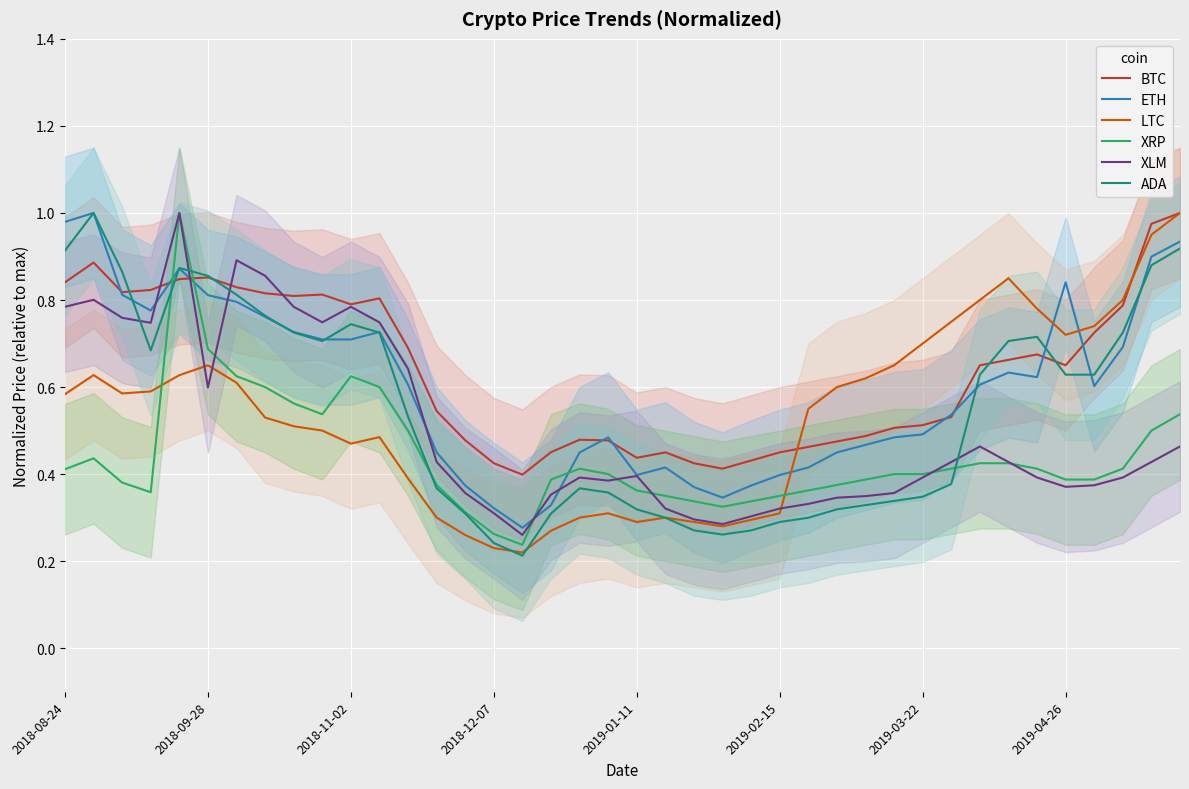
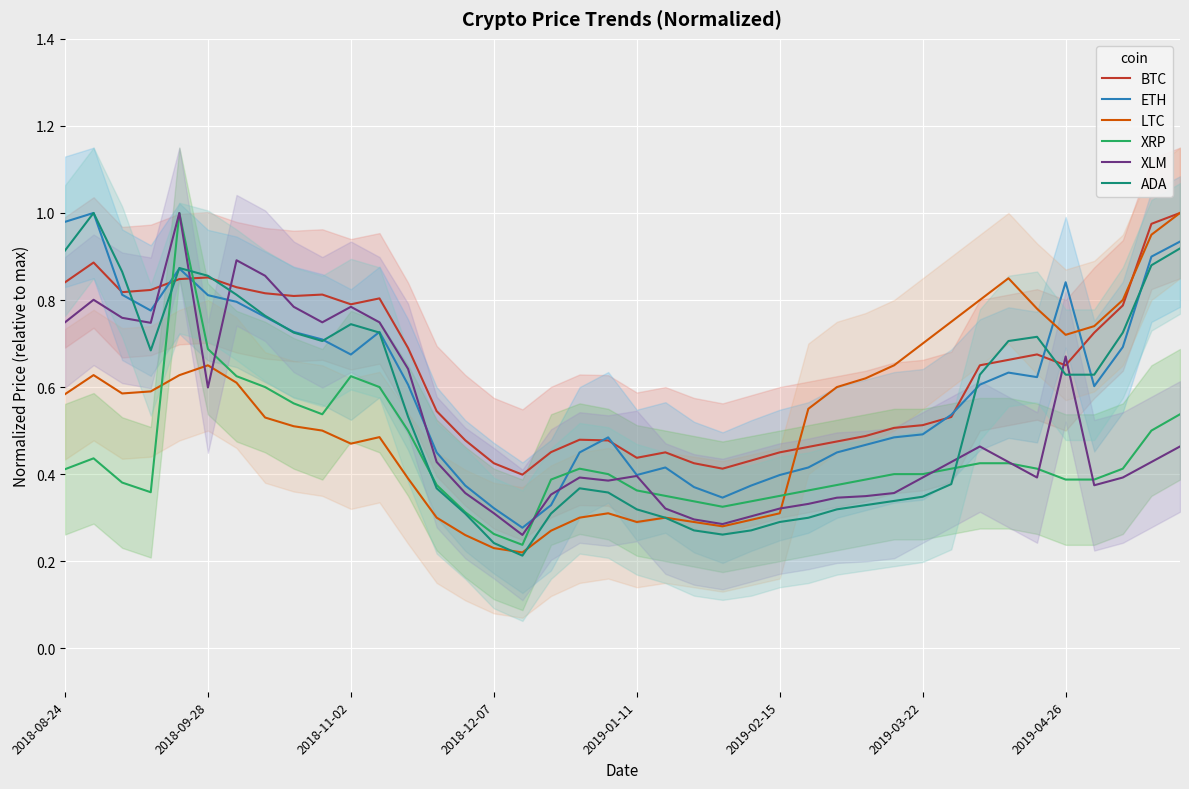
XLM, 2018-08-24: 0.78 -> 0.75
ETH, 2018-11-02: 0.71 -> 0.67
XLM, 2019-04-26: 0.37 -> 0.67
